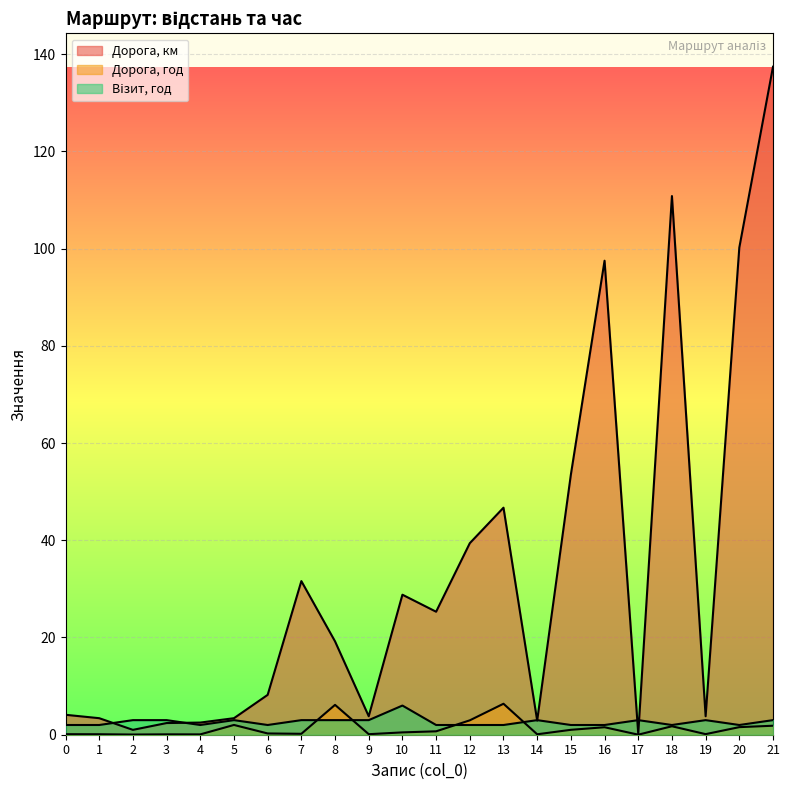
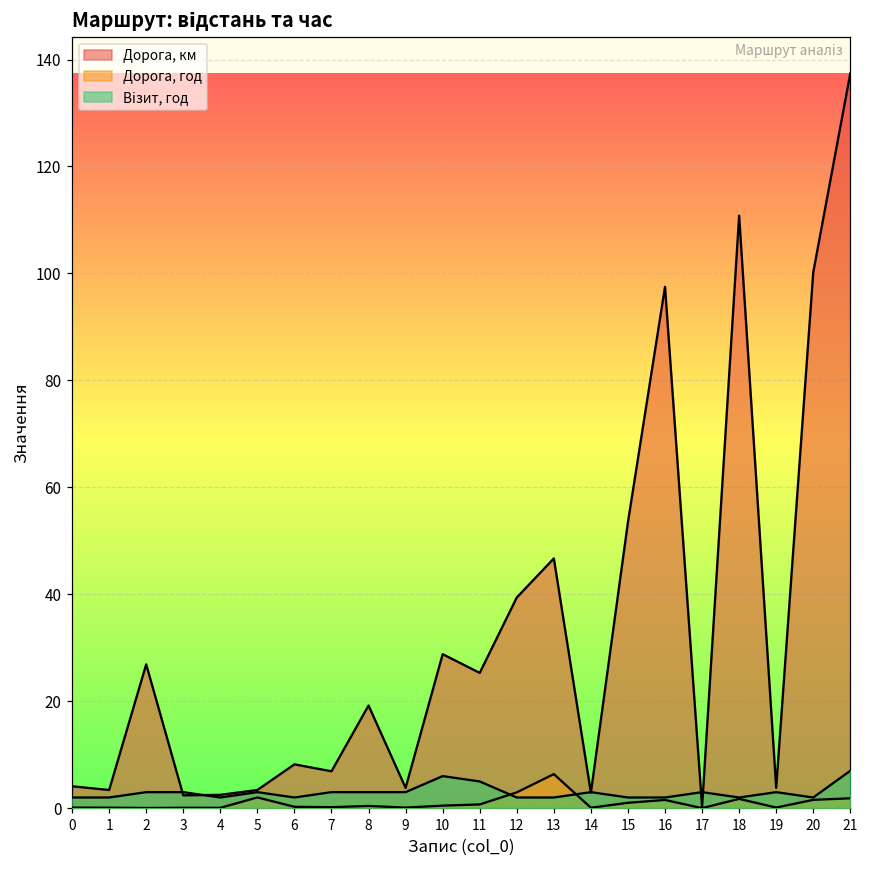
Дорога, км, 2: 1 -> 27
Дорога, км, 7: 32 -> 7
Дорога, год, 8: 6 -> 0
Візит, год, 11: 2 -> 5
Візит, год, 21: 3 -> 7
